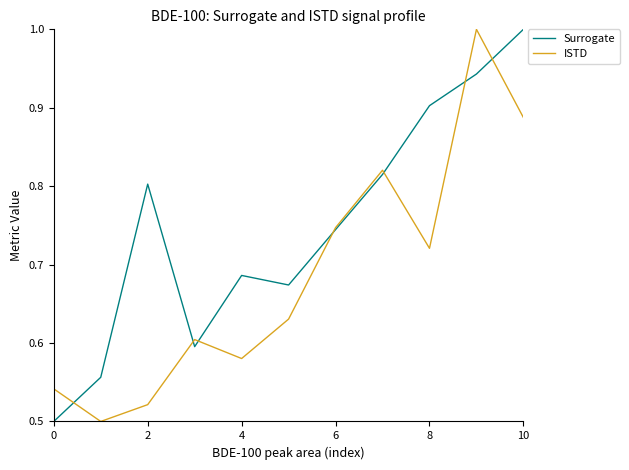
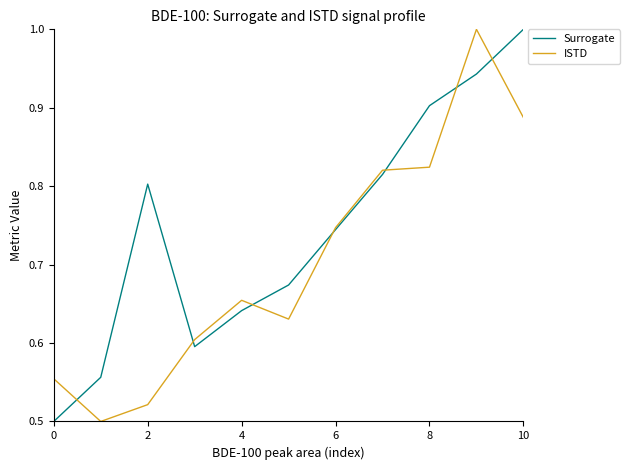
ISTD, 0: 0.54 -> 0.55
Surrogate, 4: 0.69 -> 0.64
ISTD, 4: 0.58 -> 0.65
ISTD, 8: 0.72 -> 0.82
